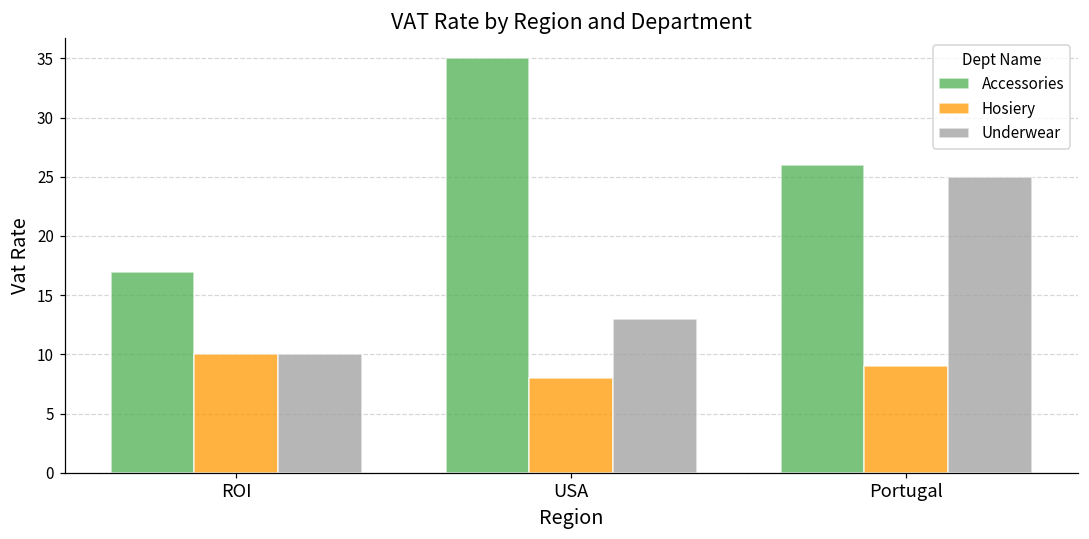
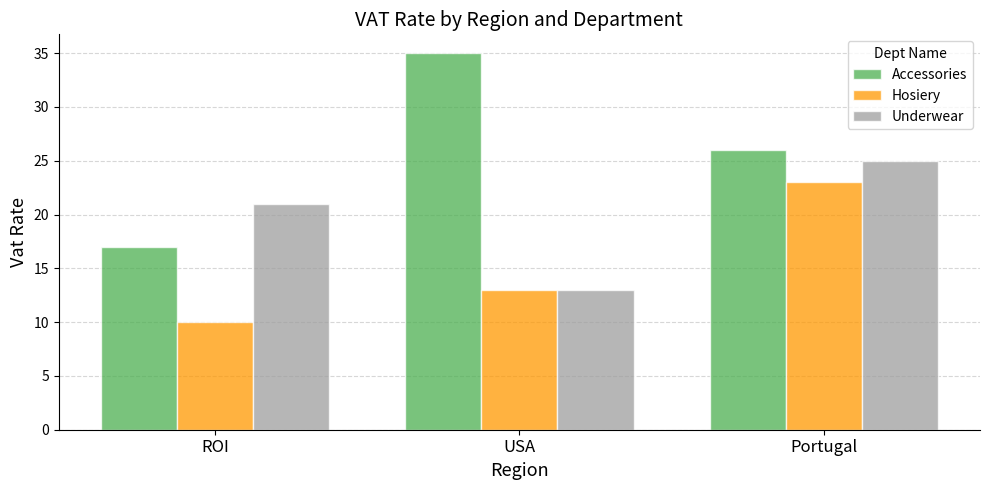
Underwear, ROI: 10 -> 21
Hosiery, USA: 8 -> 13
Hosiery, Portugal: 9 -> 23
